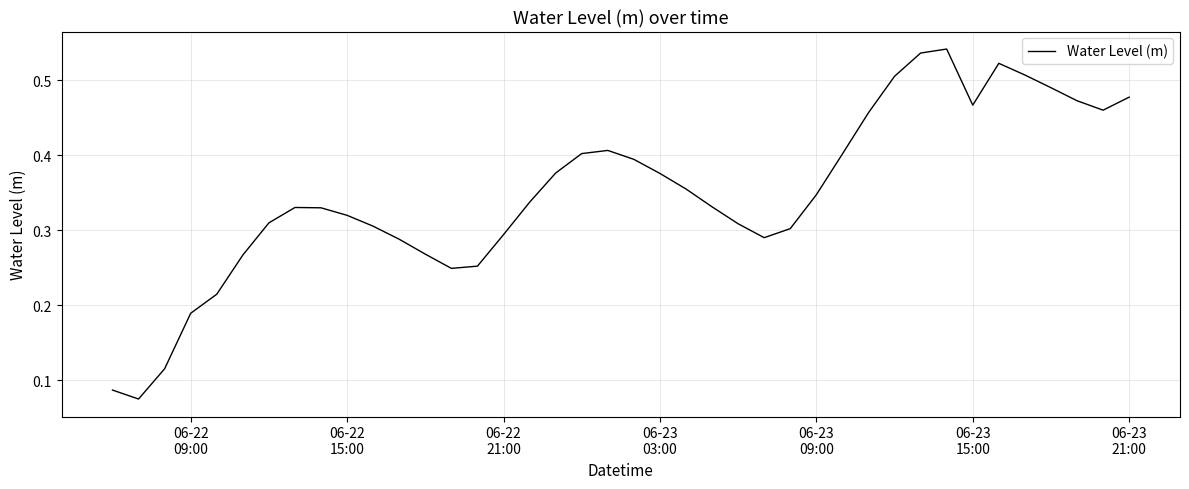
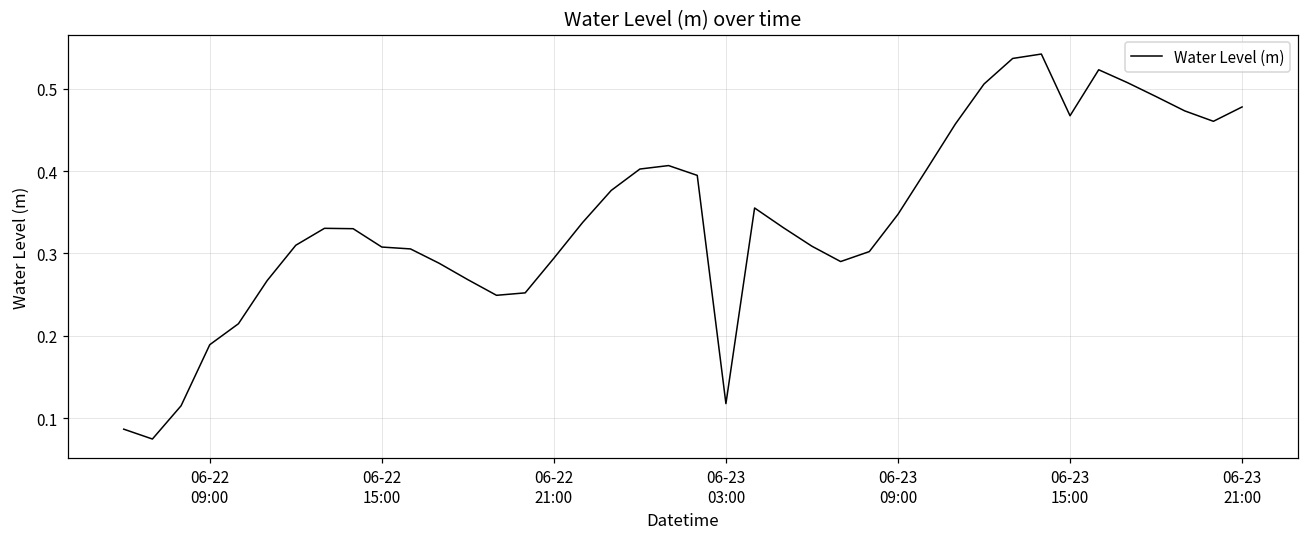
06-22 15:00: 0.32 -> 0.31
06-23 03:00: 0.38 -> 0.12
